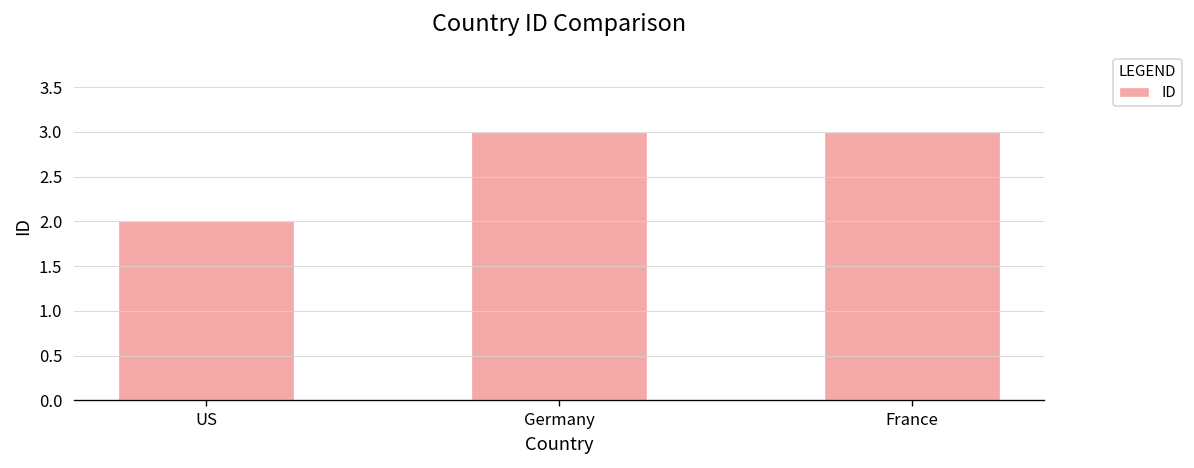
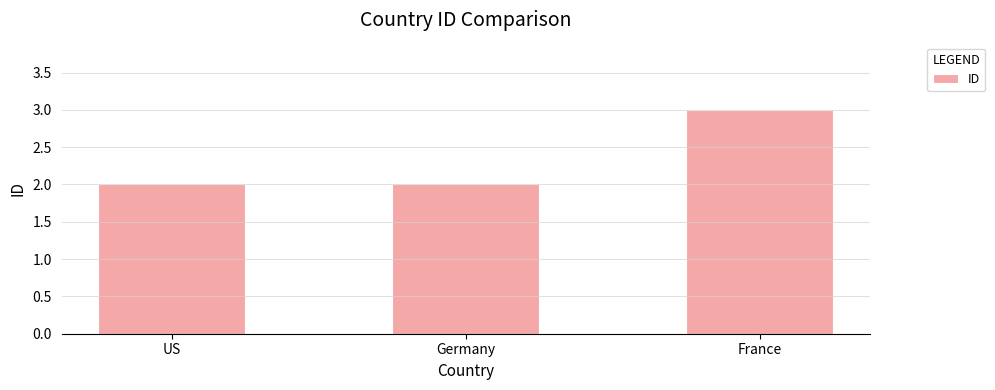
Germany: 3 -> 2
